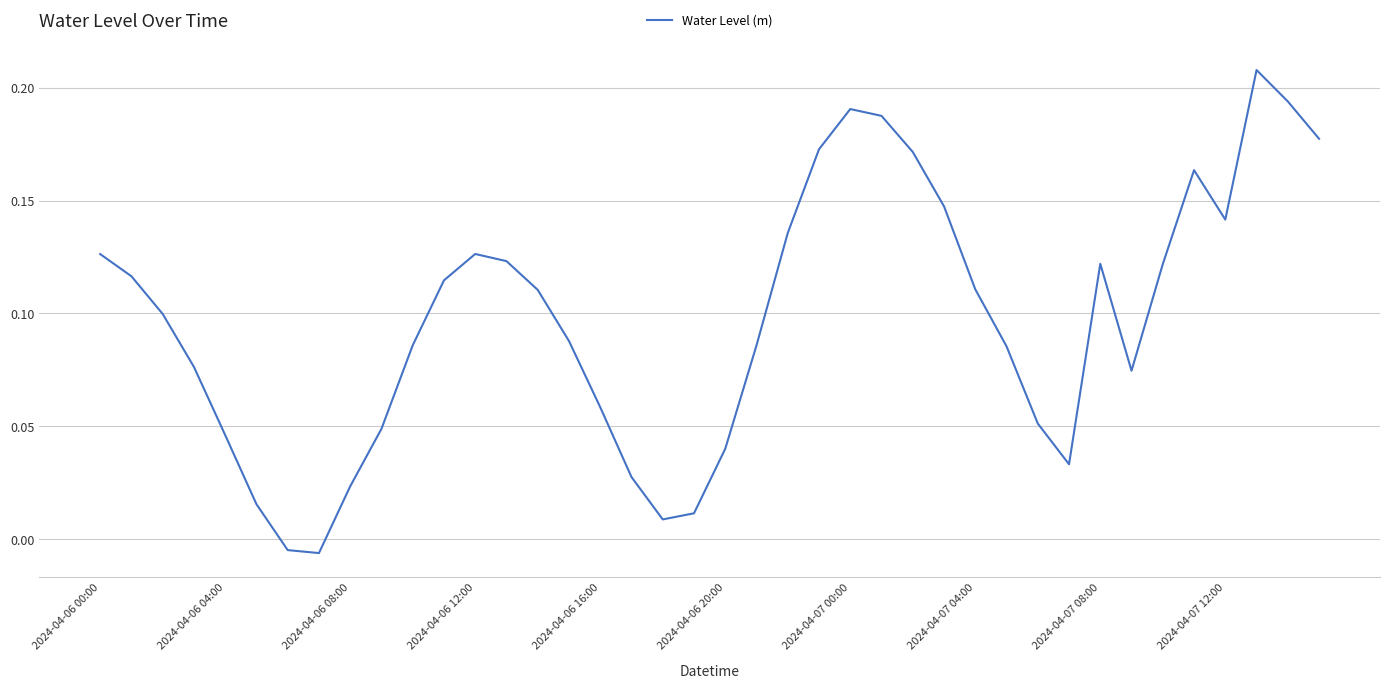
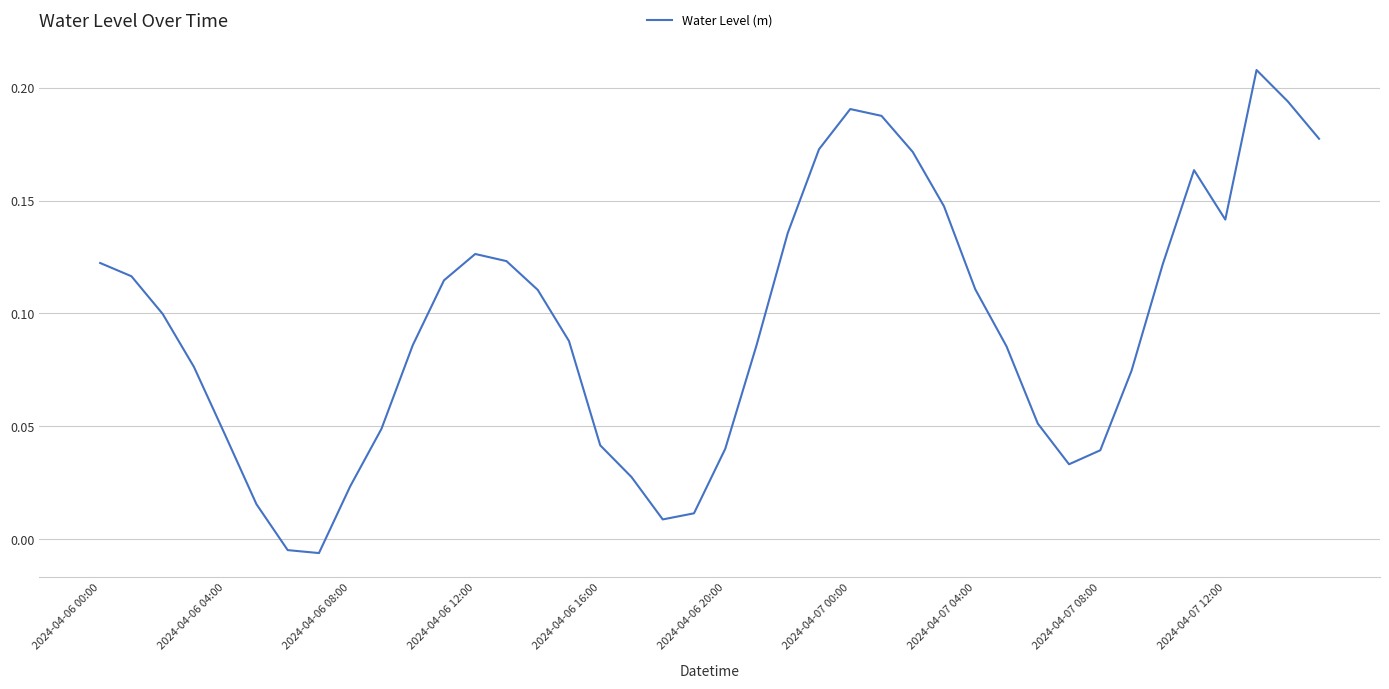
2024-04-06 00:00: 0.126 -> 0.122
2024-04-06 16:00: 0.058 -> 0.042
2024-04-07 08:00: 0.122 -> 0.039
